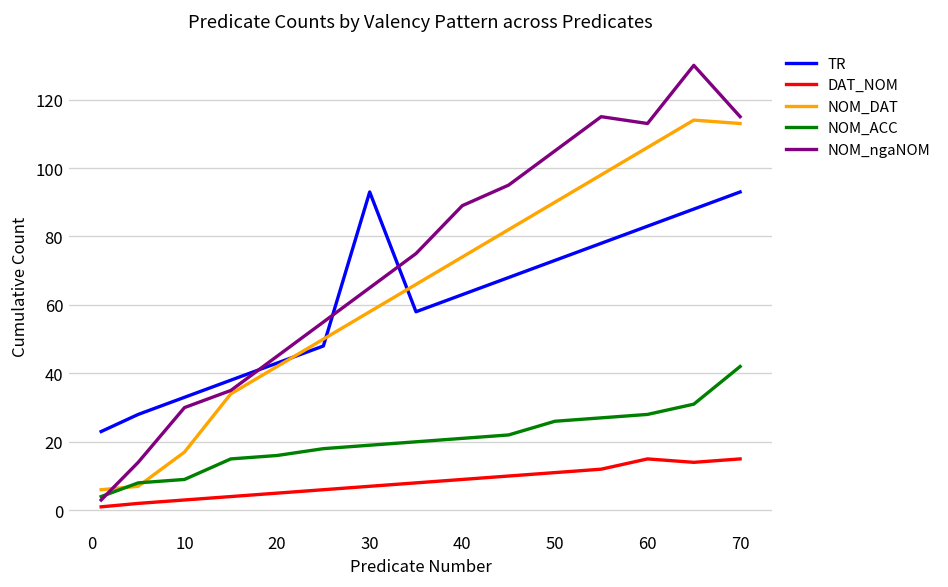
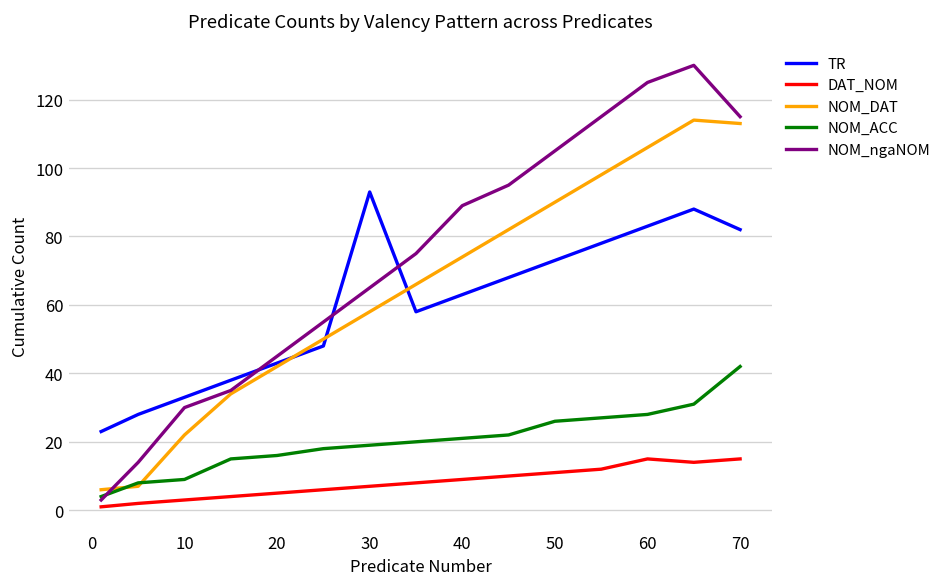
NOM_DAT, 10: 17 -> 22
NOM_ngaNOM, 60: 113 -> 125
TR, 70: 93 -> 82
